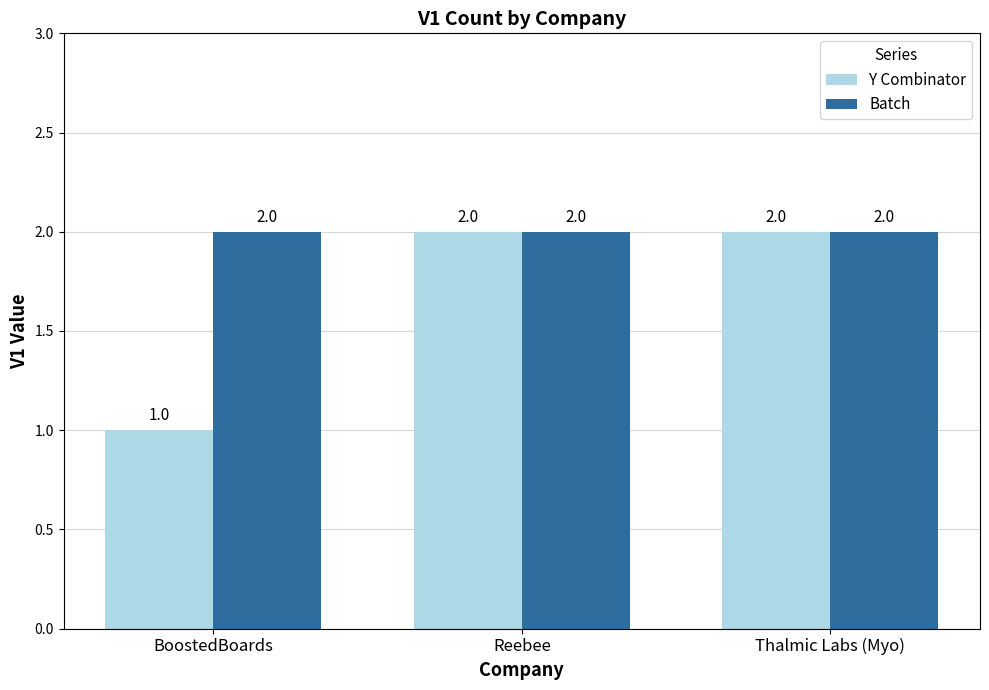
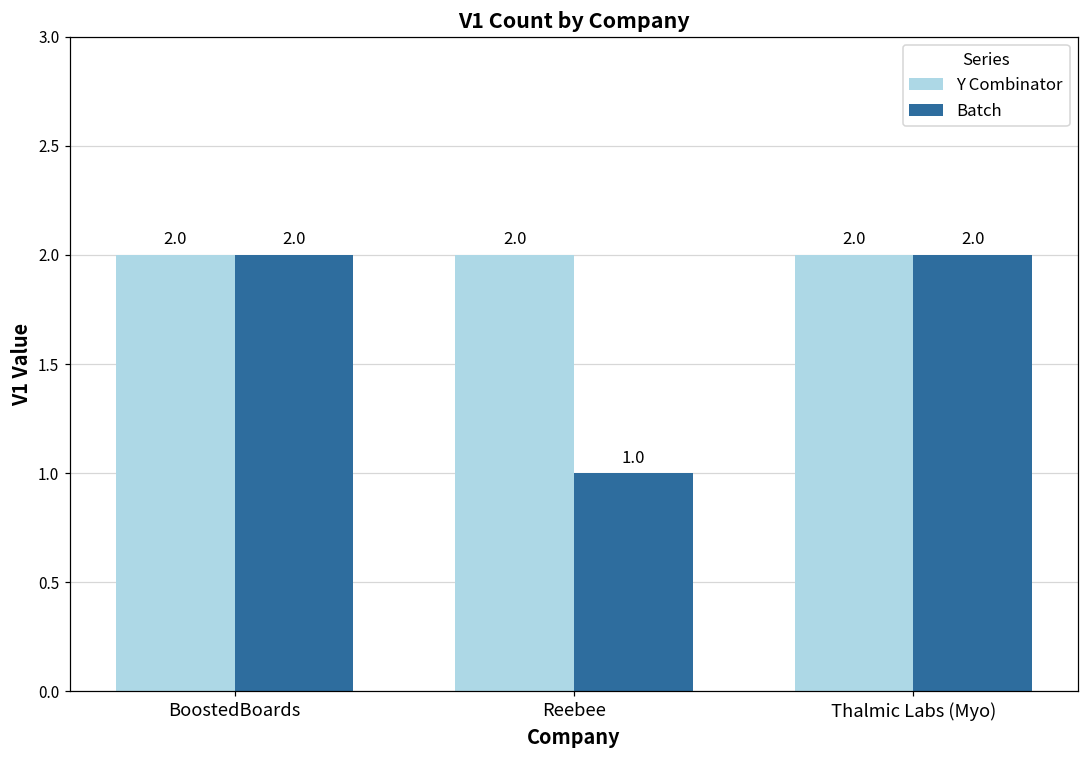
Y Combinator, BoostedBoards: 1.0 -> 2.0
Batch, Reebee: 2.0 -> 1.0
